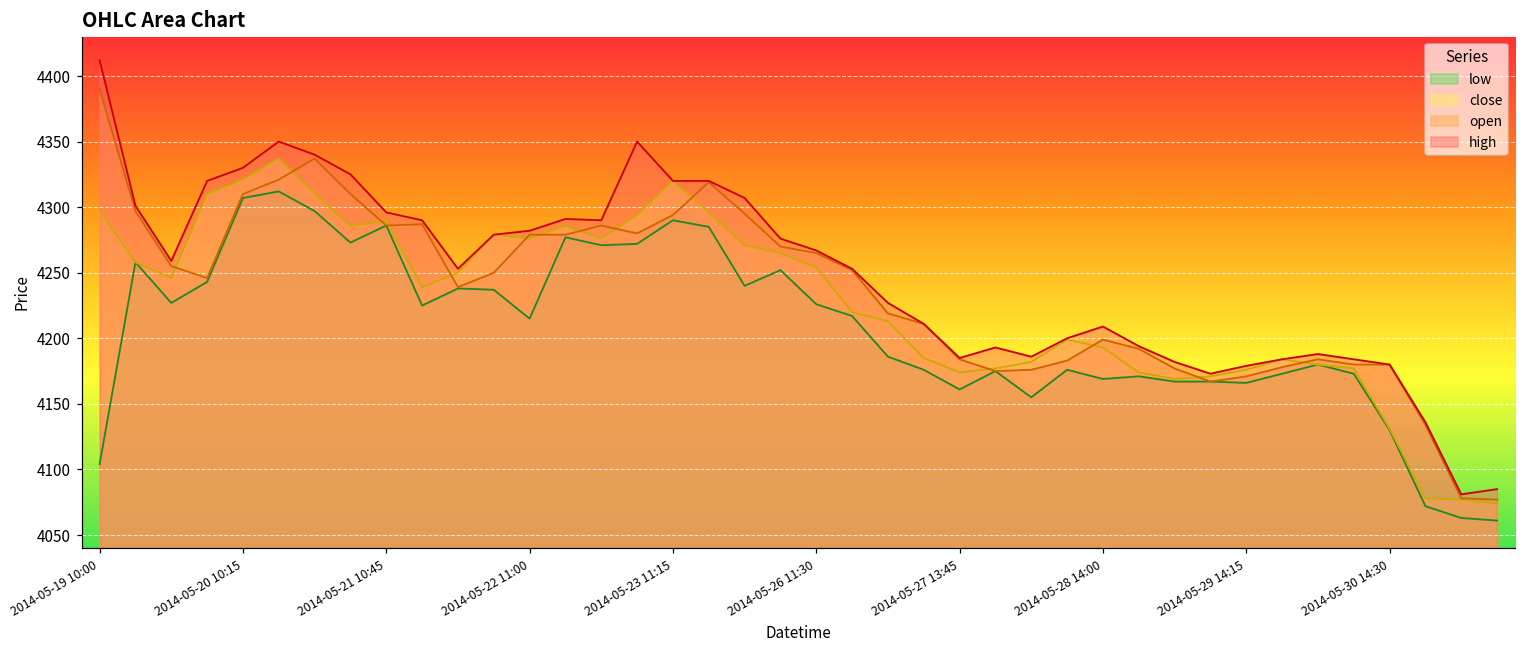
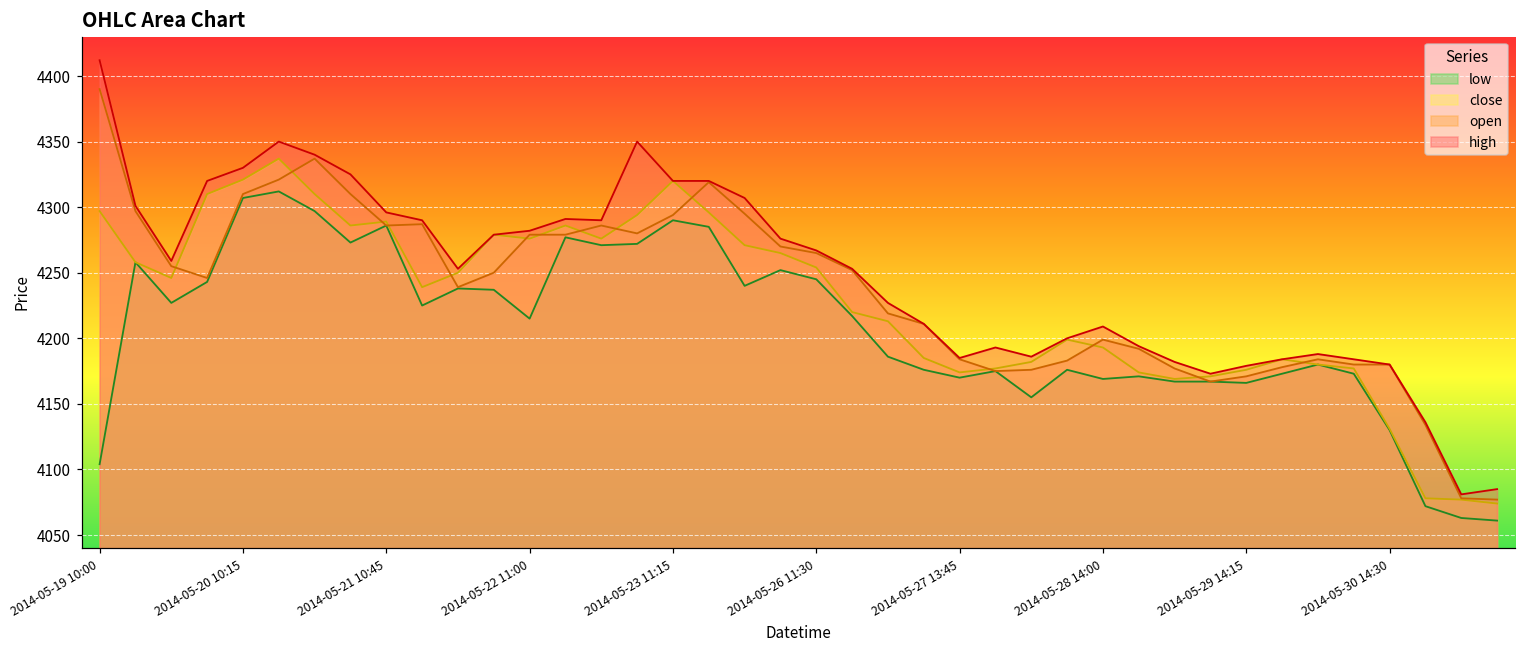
low, 2014-05-26 11:30: 4226 -> 4245
low, 2014-05-27 13:45: 4161 -> 4170
